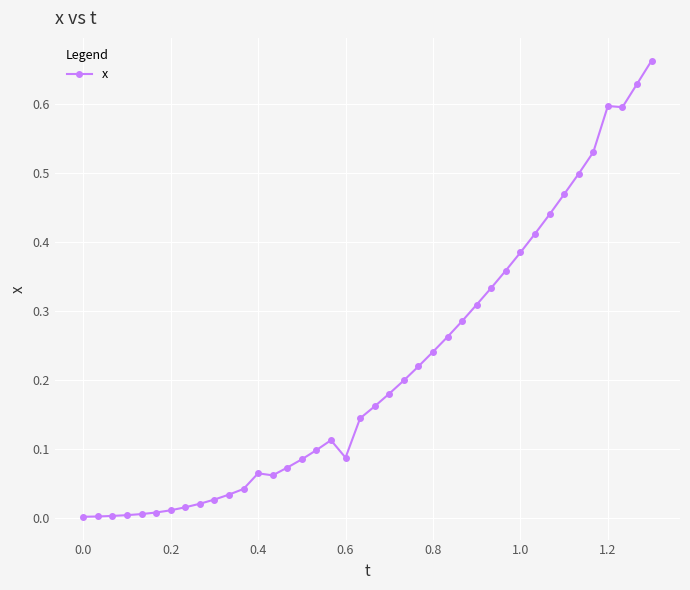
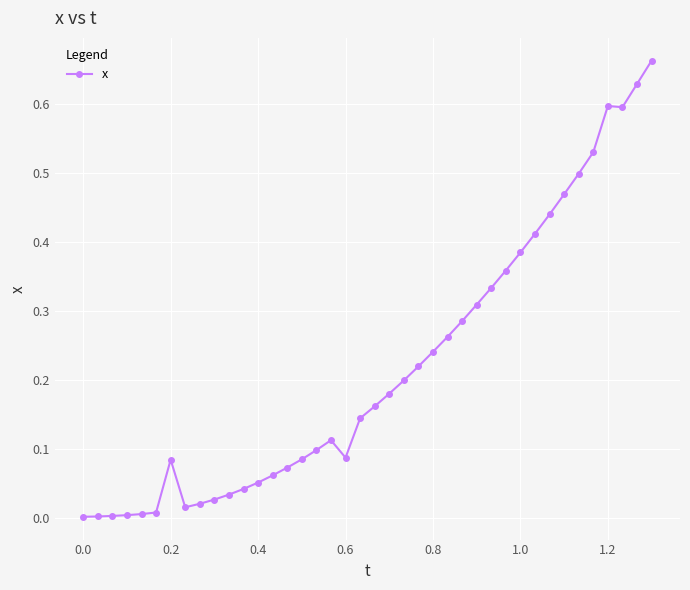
0.2: 0.01 -> 0.08
0.4: 0.06 -> 0.05
